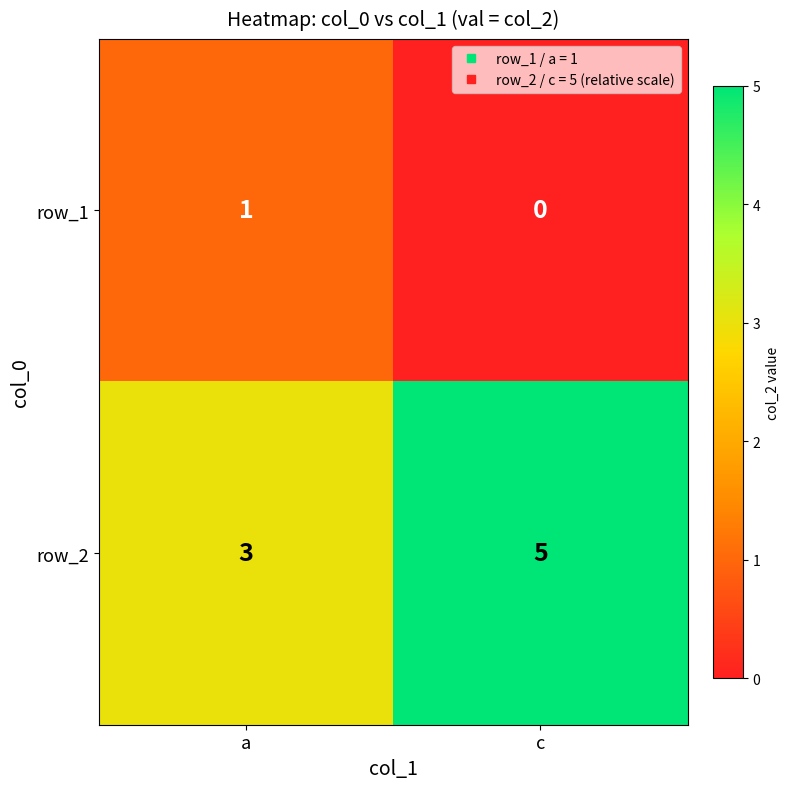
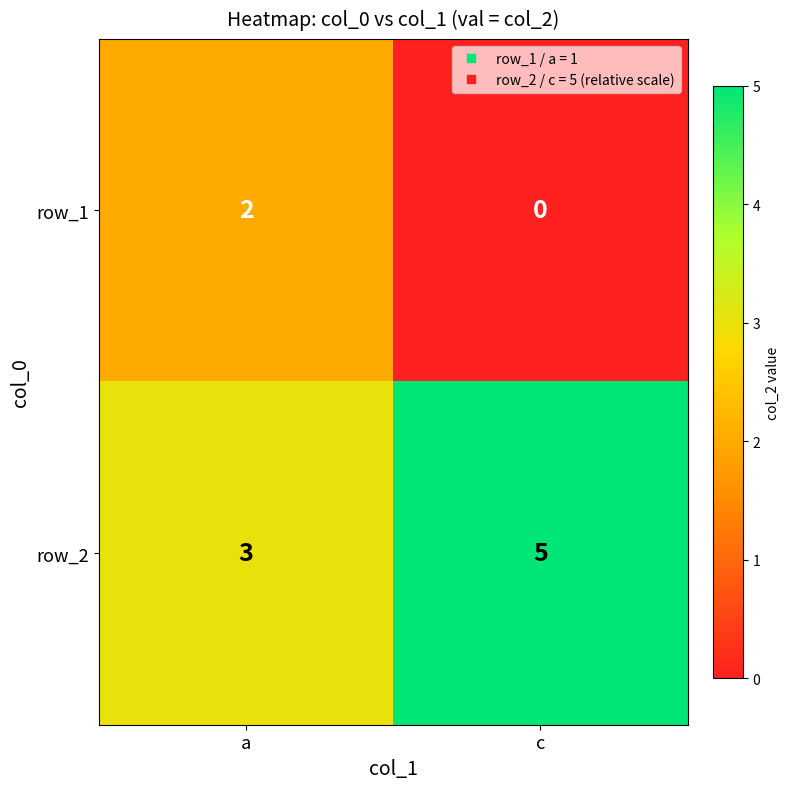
row_1, a: 1 -> 2
